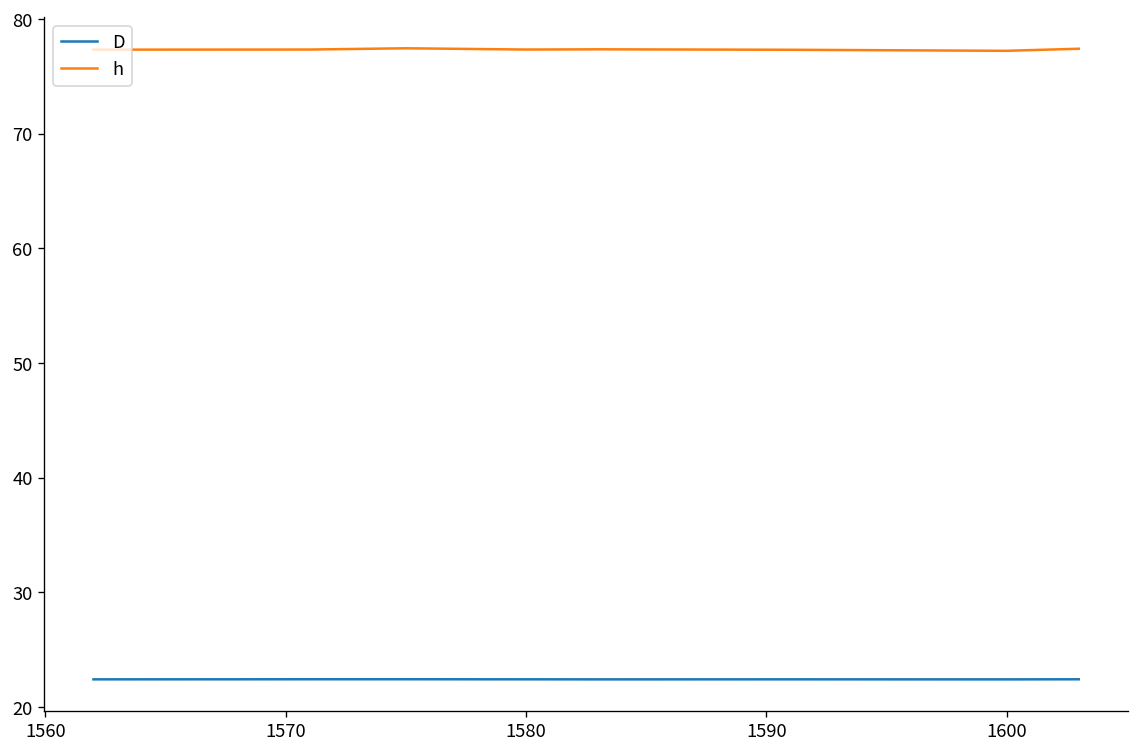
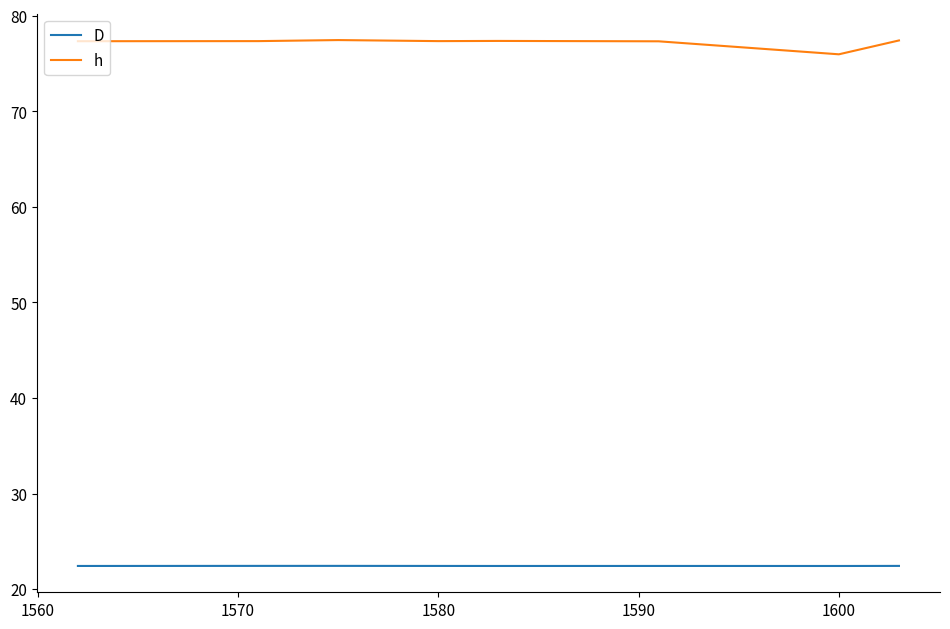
h, 1600: 77 -> 76
